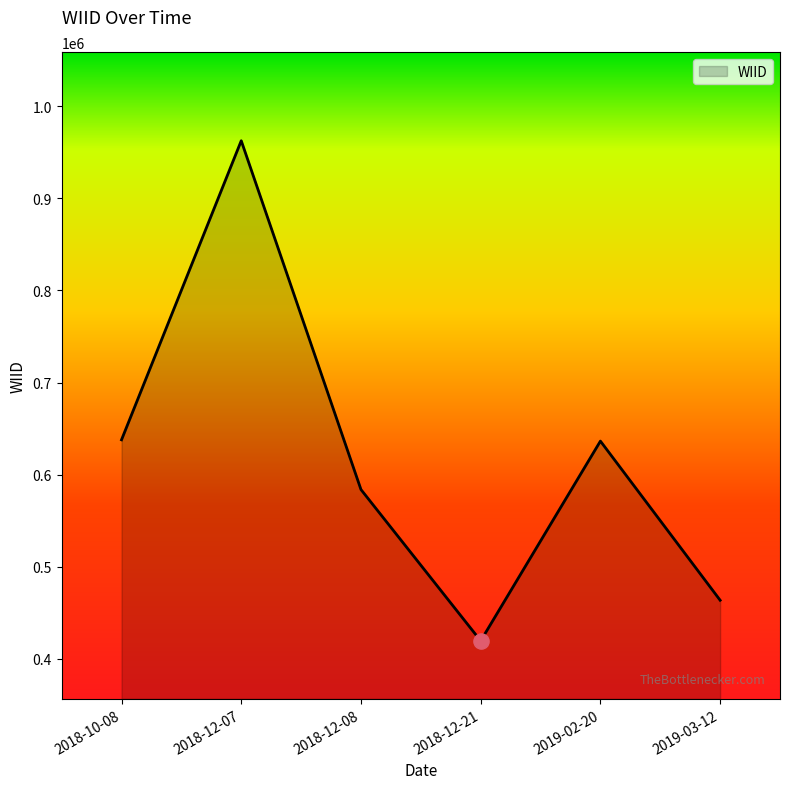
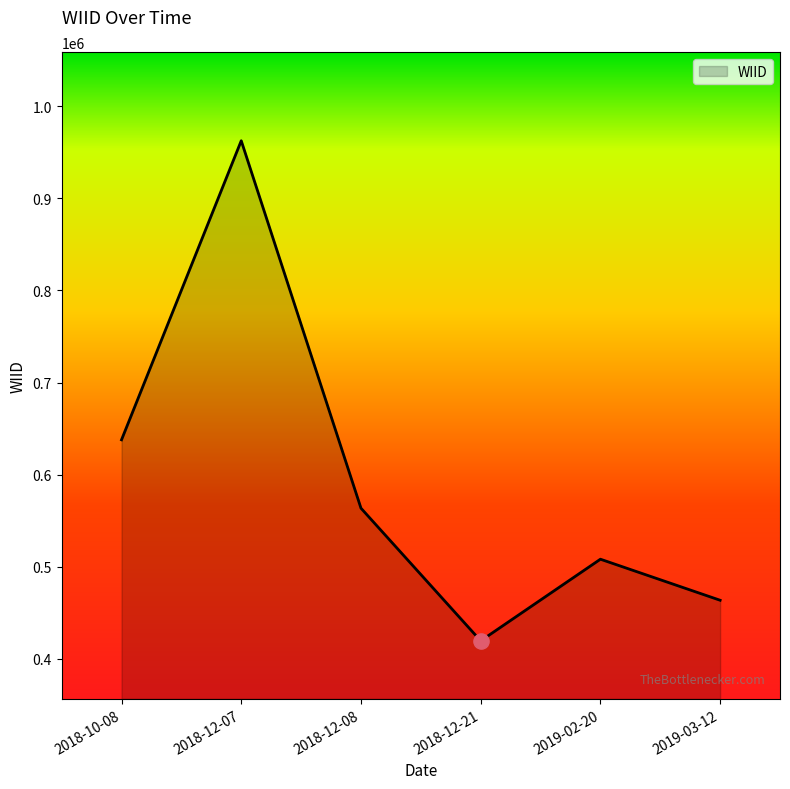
WIID, 2018-12-08: 580000 -> 560000
WIID, 2019-02-20: 640000 -> 510000
